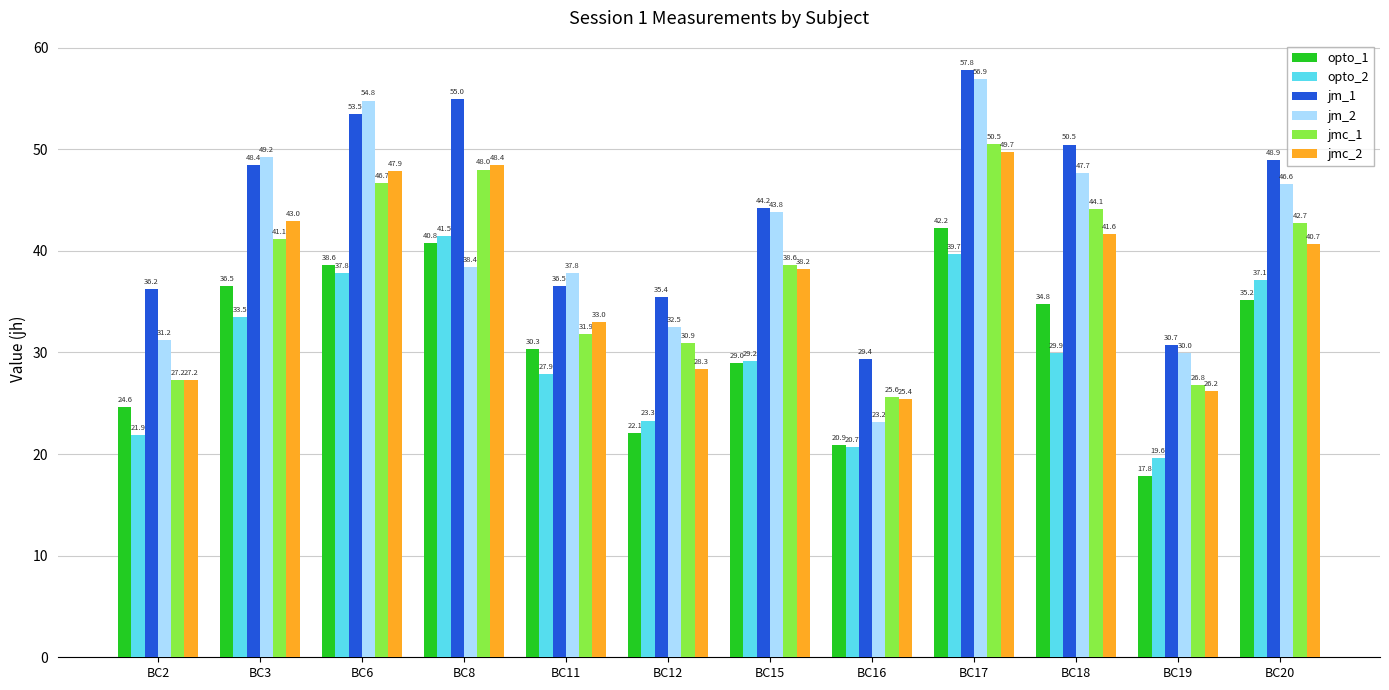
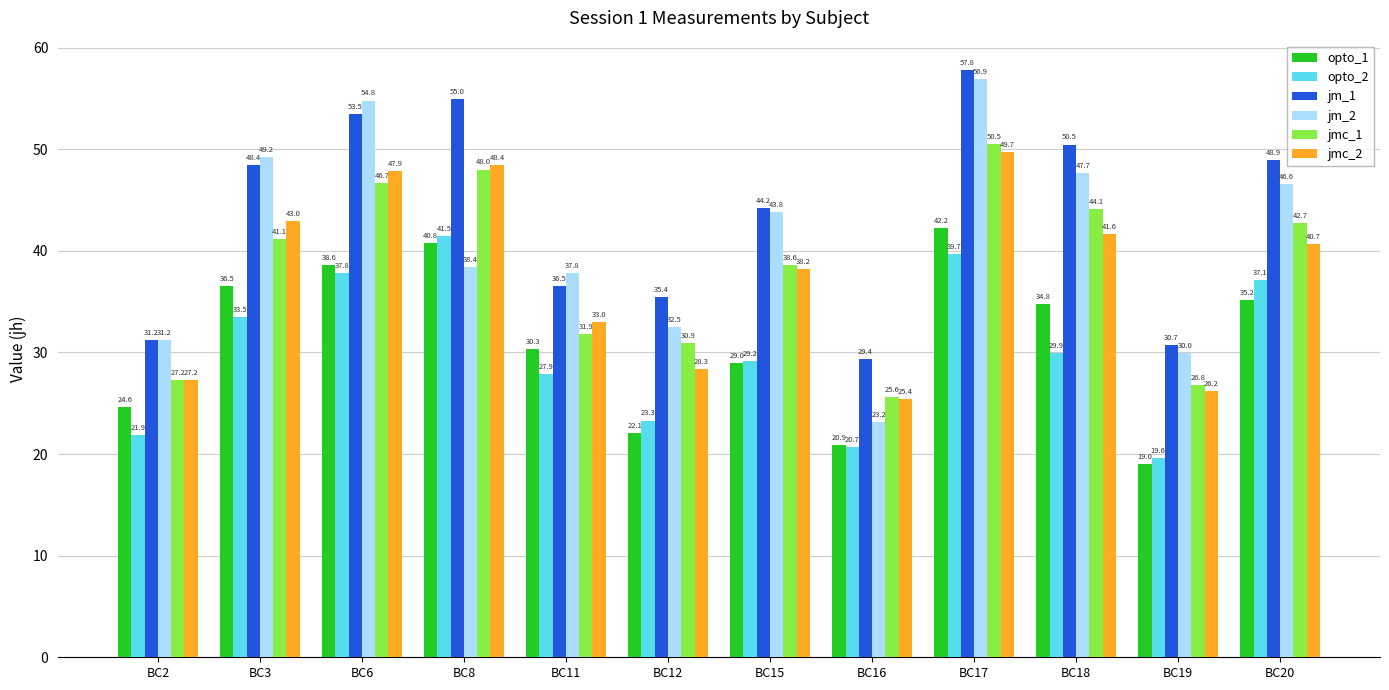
jm_1, BC2: 36.2 -> 31.2
opto_1, BC19: 17.8 -> 19.0
